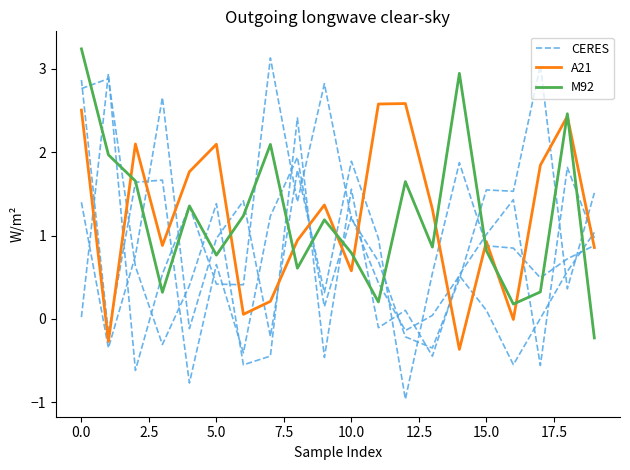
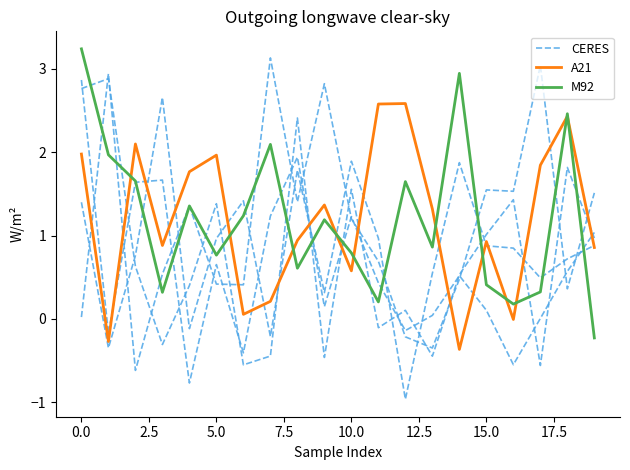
A21, 0.0: 2.5 -> 2.0
A21, 5.0: 2.1 -> 2.0
M92, 15.0: 0.8 -> 0.4
